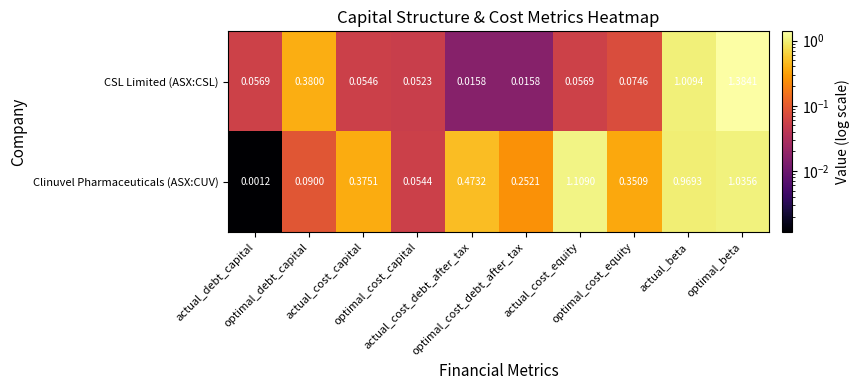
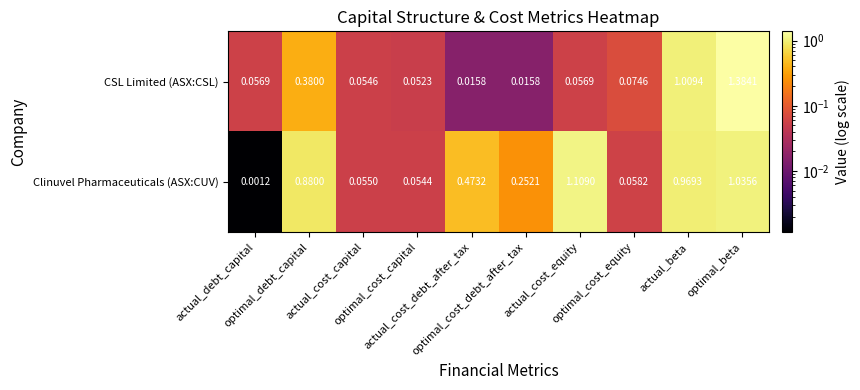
Clinuvel Pharmaceuticals (ASX:CUV), optimal_debt_capital: 0.0900 -> 0.8800
Clinuvel Pharmaceuticals (ASX:CUV), actual_cost_capital: 0.3751 -> 0.0550
Clinuvel Pharmaceuticals (ASX:CUV), optimal_cost_equity: 0.3509 -> 0.0582
